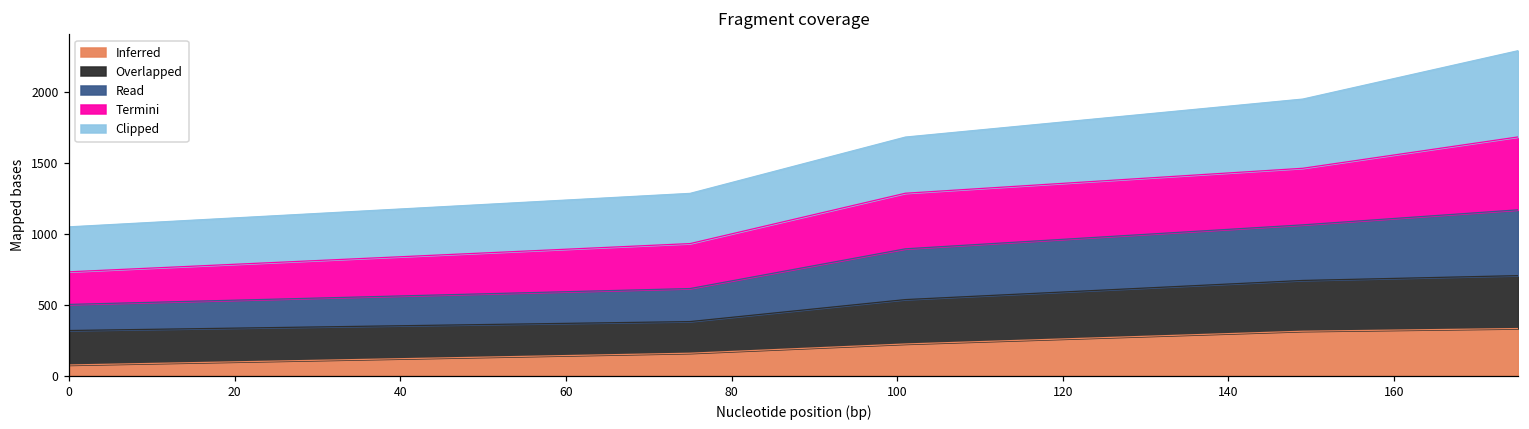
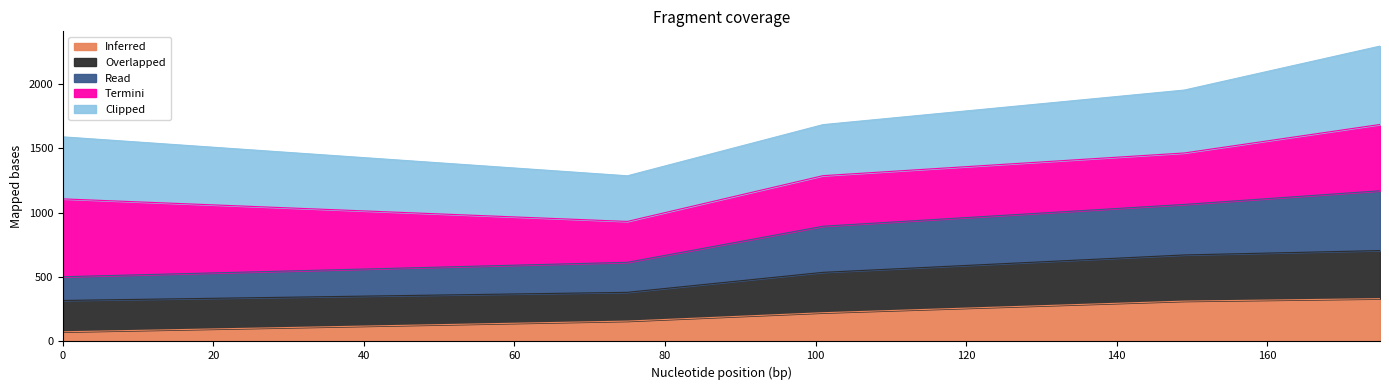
Termini, 0: 230 -> 600
Clipped, 0: 320 -> 480
